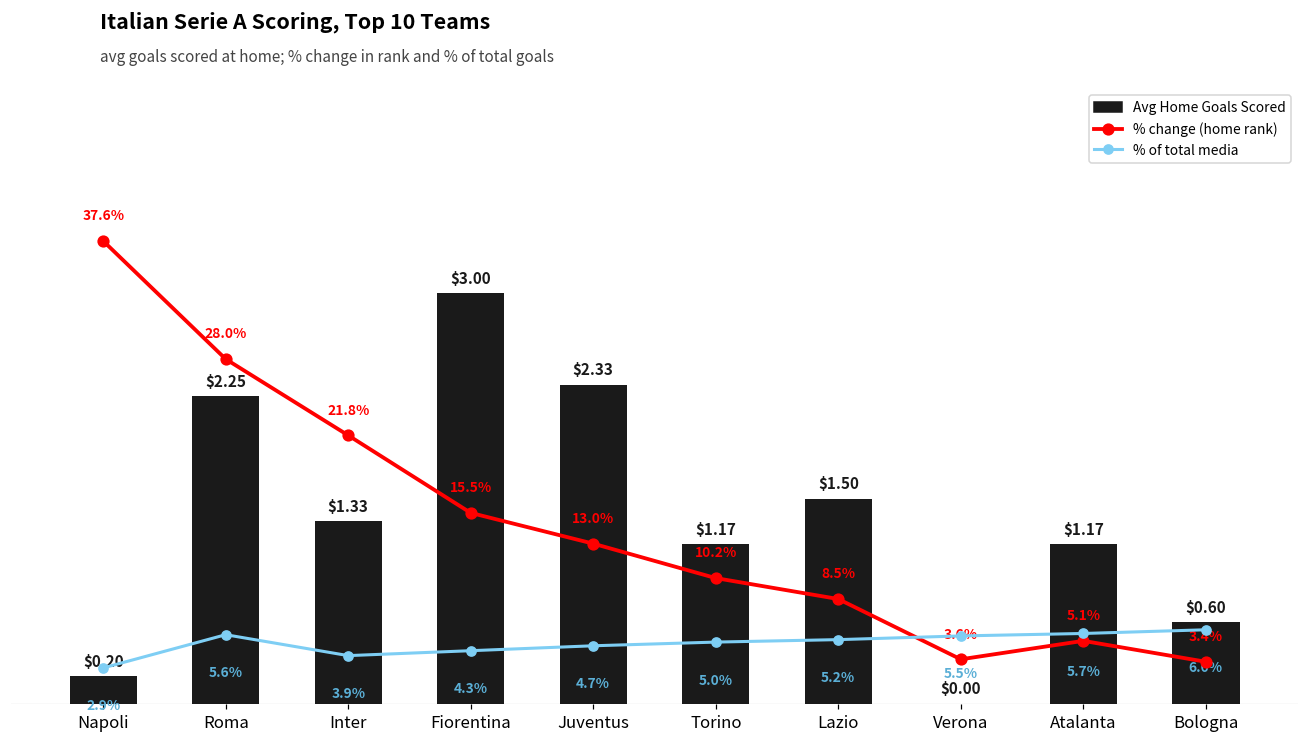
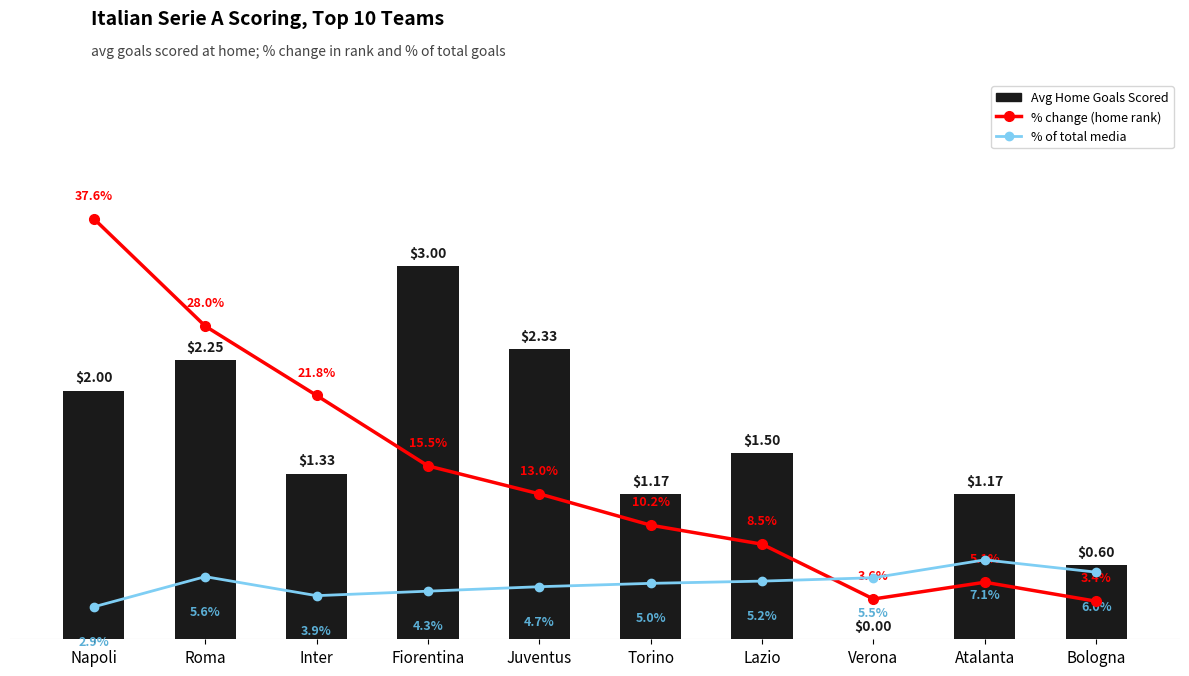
Avg Home Goals Scored, Napoli: $0.20 -> $2.00
% of total media, Atalanta: 5.7% -> 7.1%
